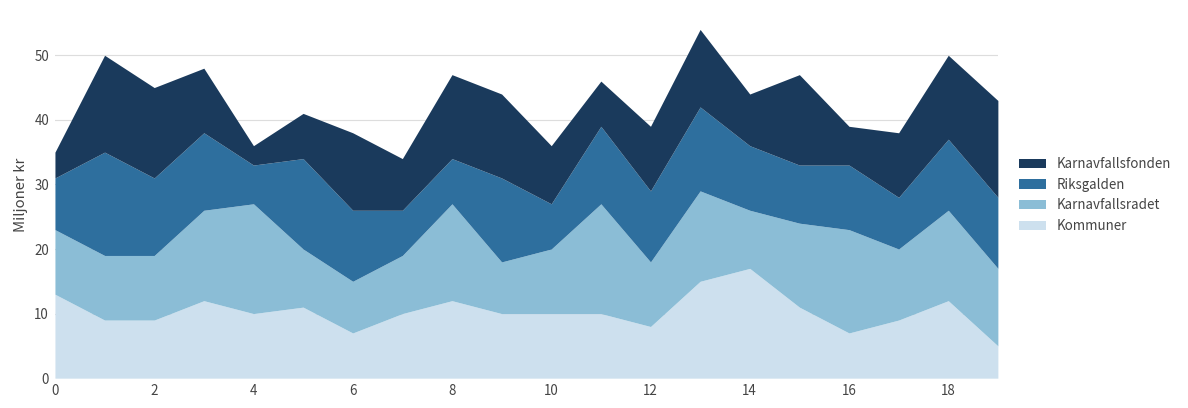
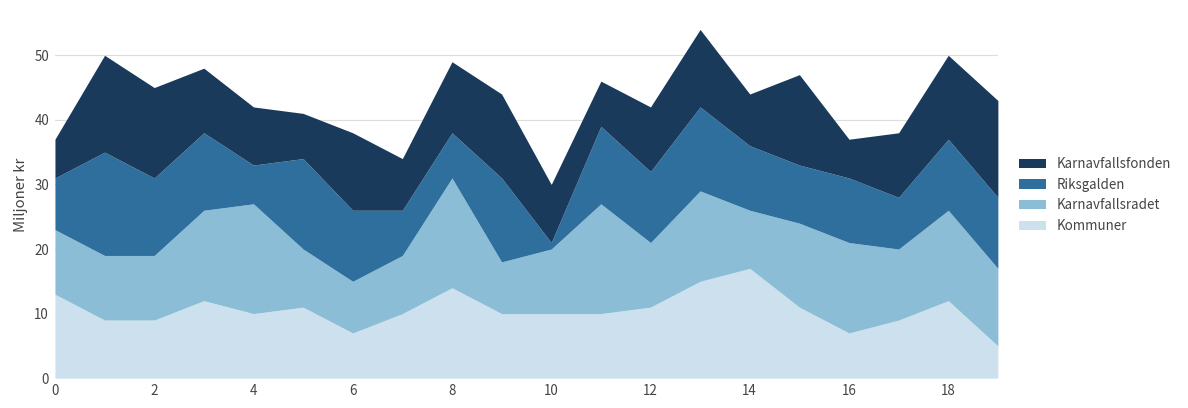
Karnavfallsfonden, 0: 4 -> 6
Karnavfallsfonden, 4: 3 -> 9
Kommuner, 8: 12 -> 14
Karnavfallsradet, 8: 15 -> 17
Karnavfallsfonden, 8: 13 -> 11
Riksgalden, 10: 7 -> 1
Kommuner, 12: 8 -> 11
Karnavfallsradet, 16: 16 -> 14
